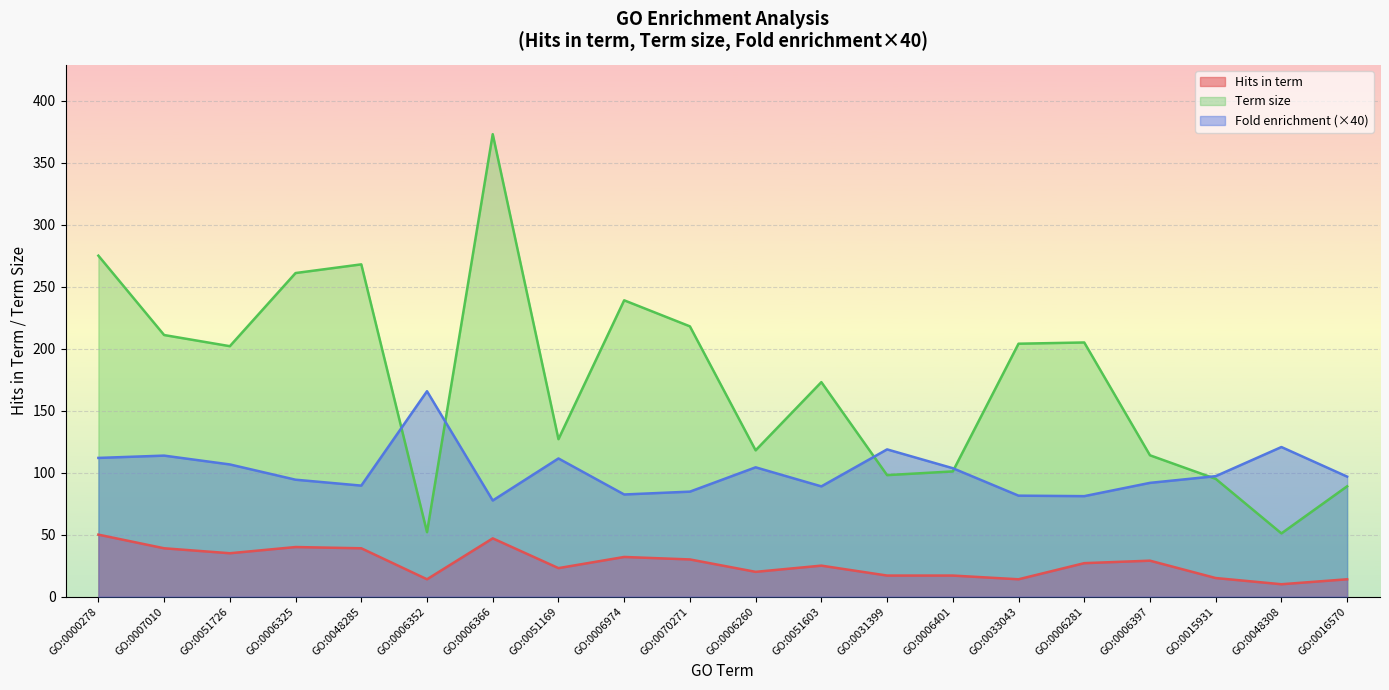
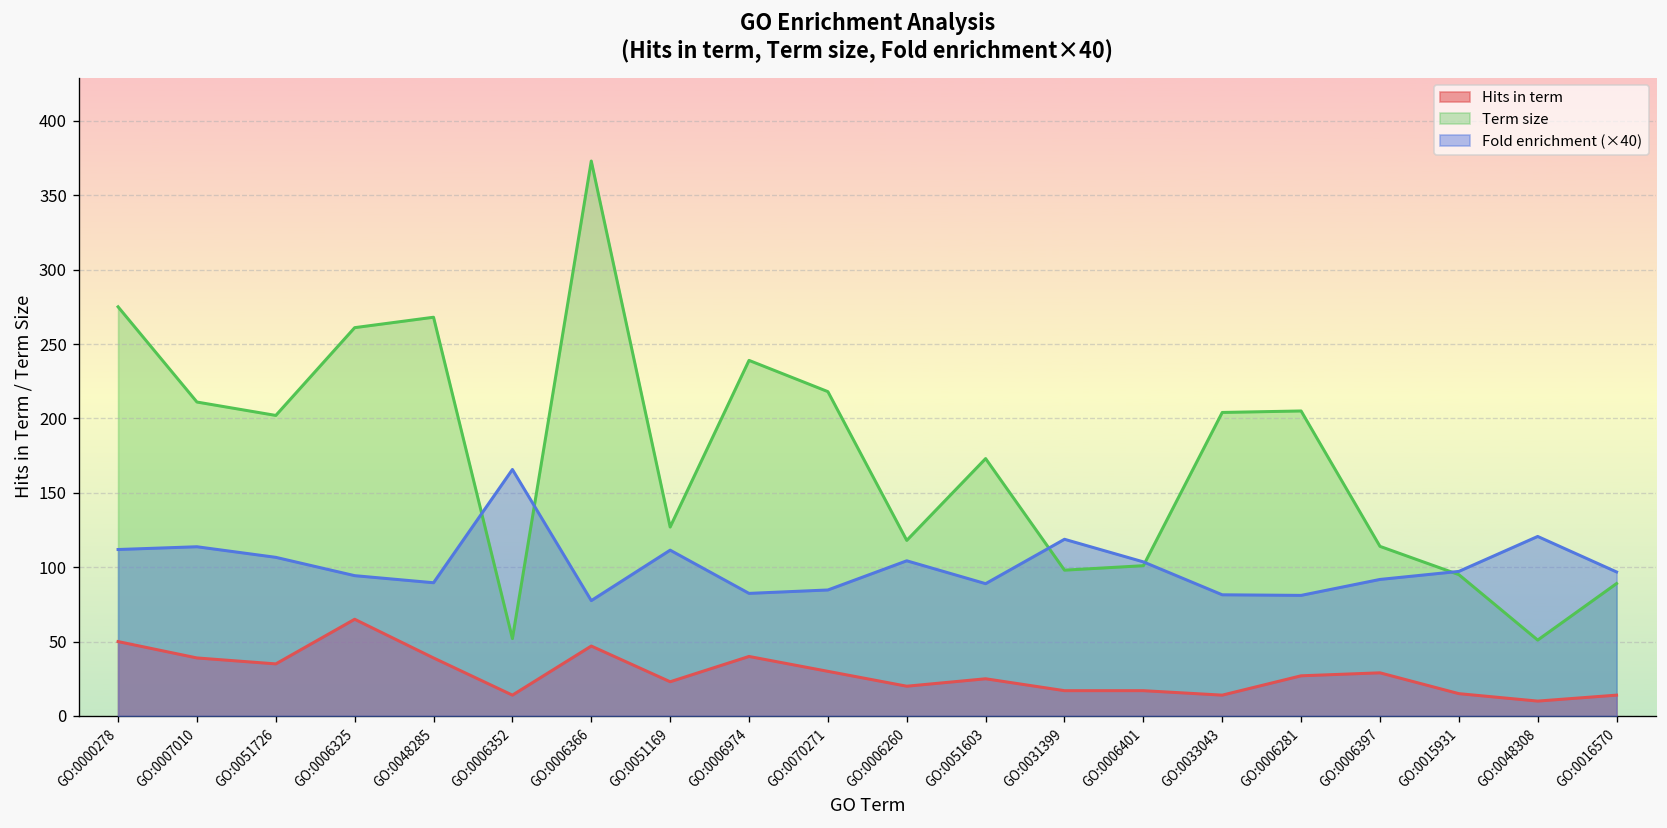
Hits in term, GO:0006325: 40 -> 65
Hits in term, GO:0006974: 32 -> 40
